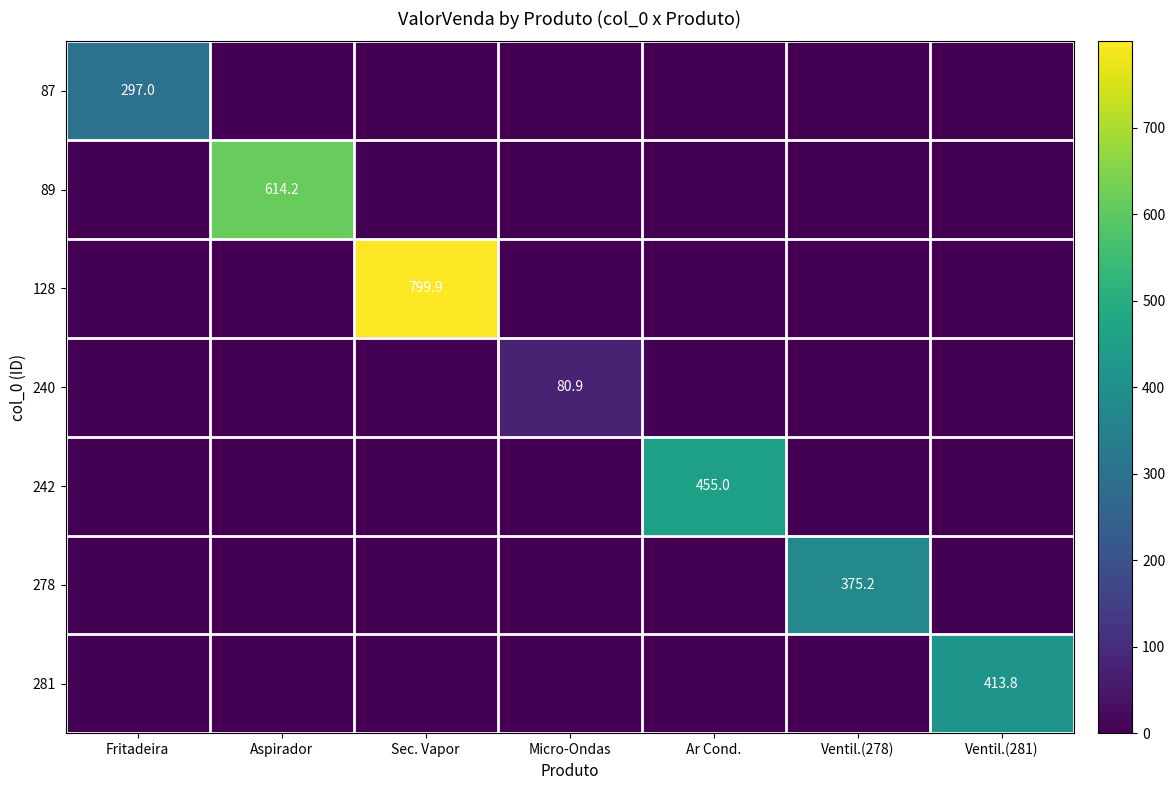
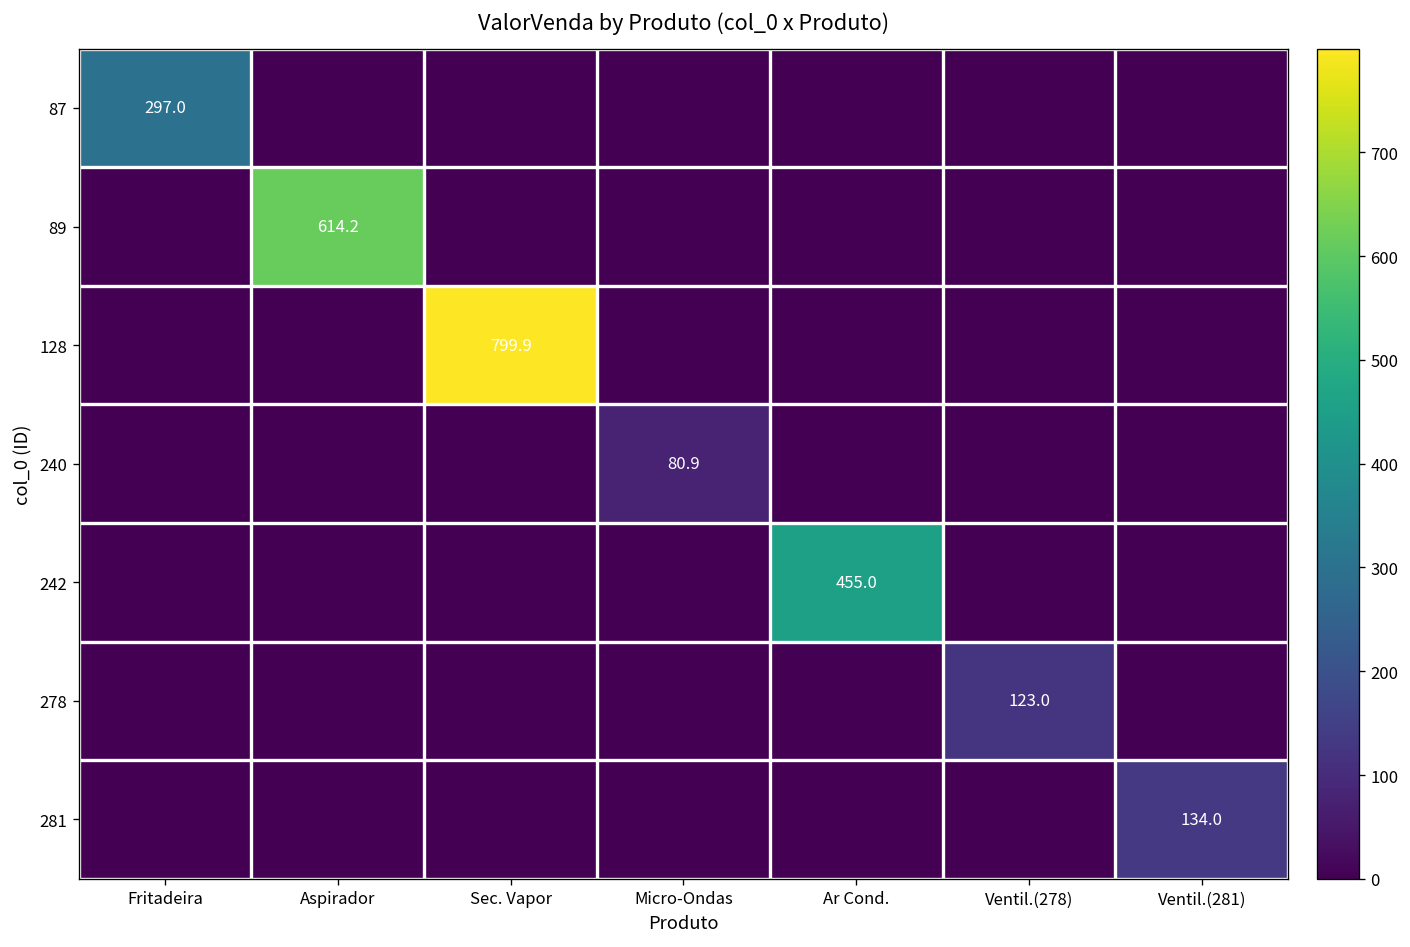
278, Ventil.(278): 375.2 -> 123.0
281, Ventil.(281): 413.8 -> 134.0
